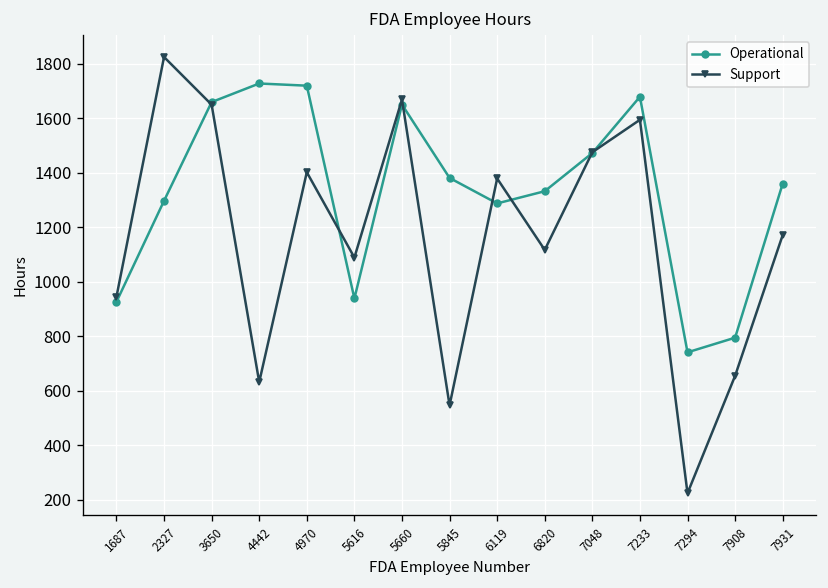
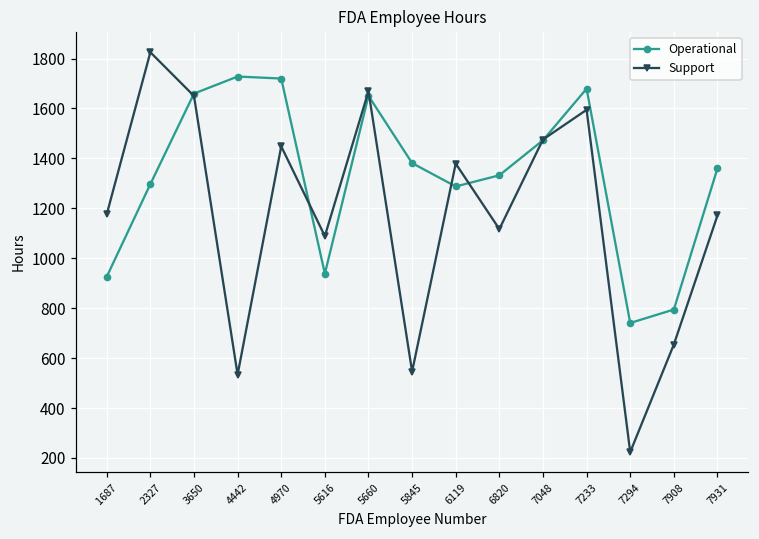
Support, 1687: 940 -> 1180
Support, 4442: 630 -> 530
Support, 4970: 1400 -> 1450
